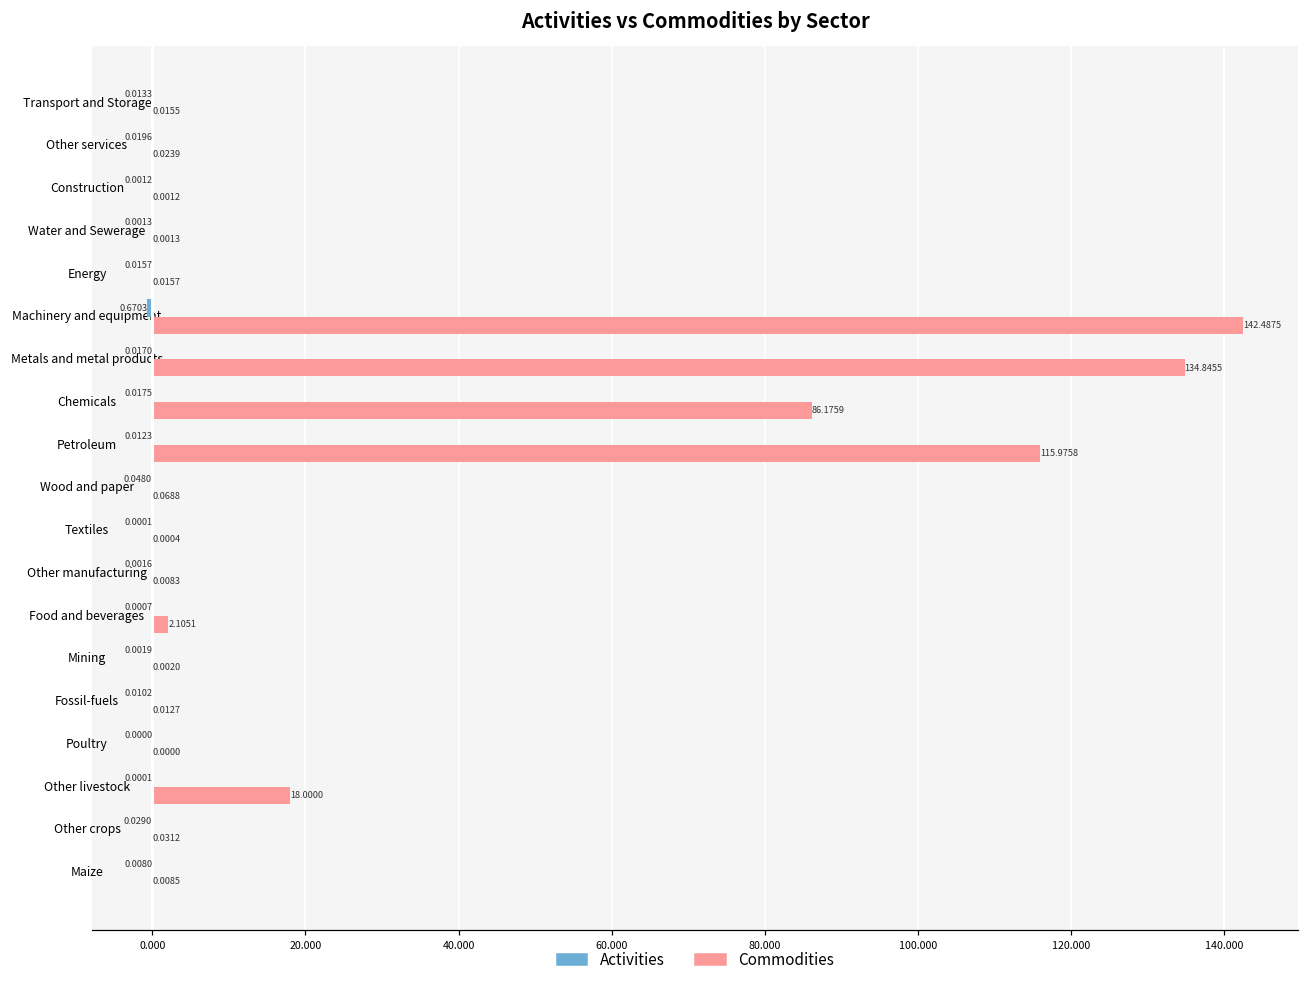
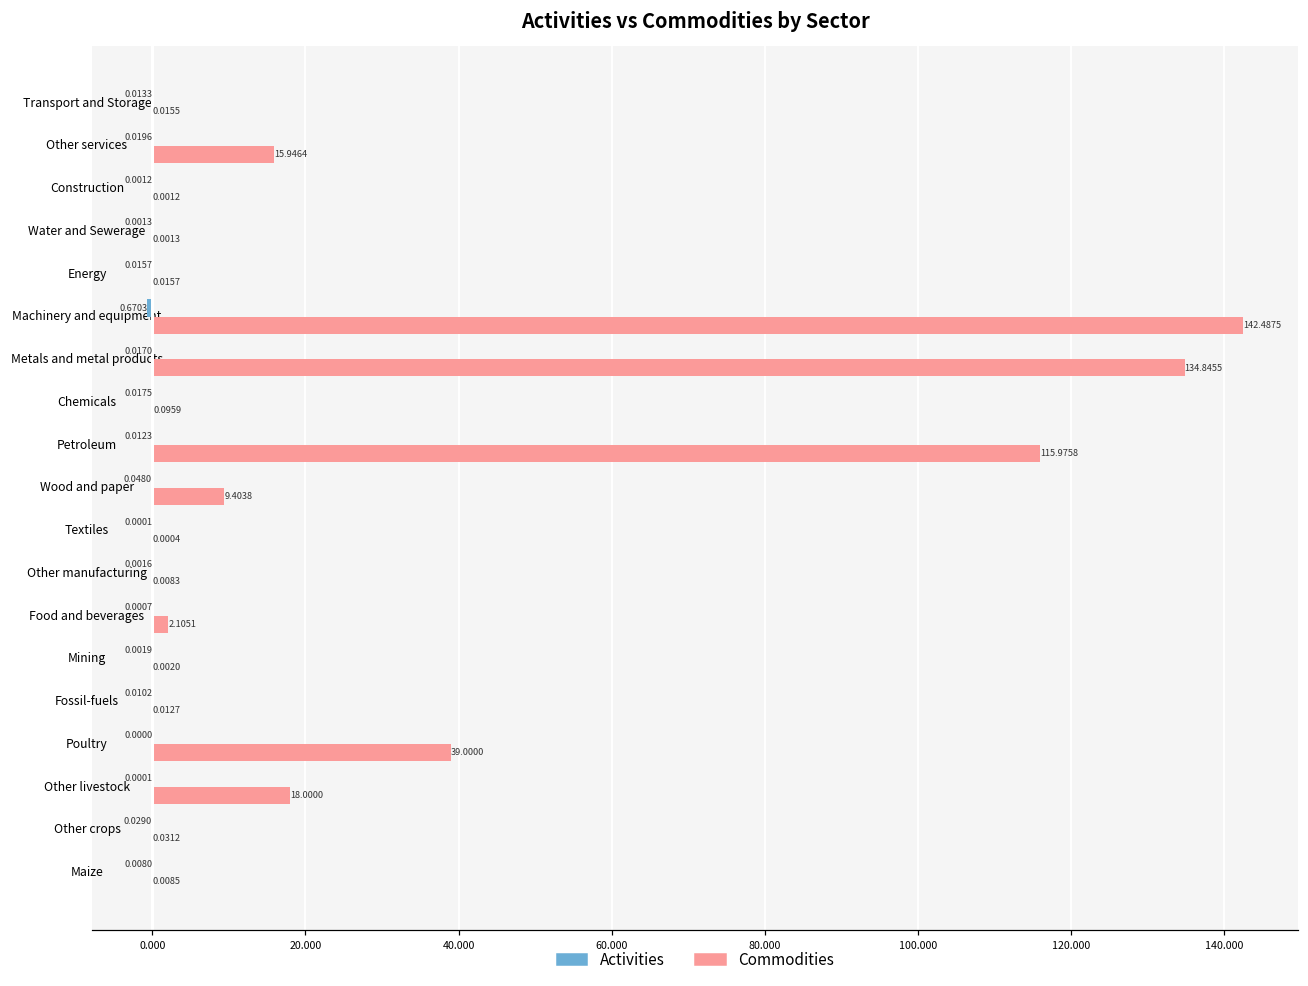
Commodities, Other services: 0.0239 -> 15.9464
Commodities, Chemicals: 86.1759 -> 0.0959
Commodities, Wood and paper: 0.0688 -> 9.4038
Commodities, Poultry: 0.0000 -> 39.0000
